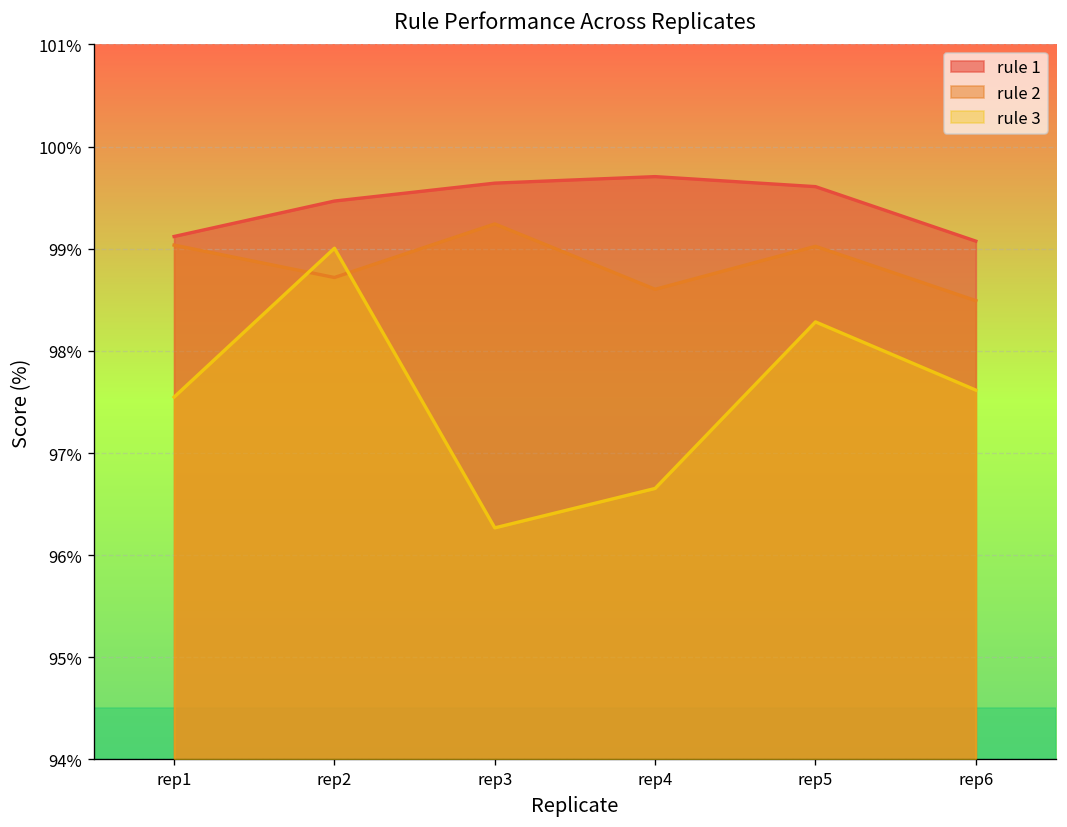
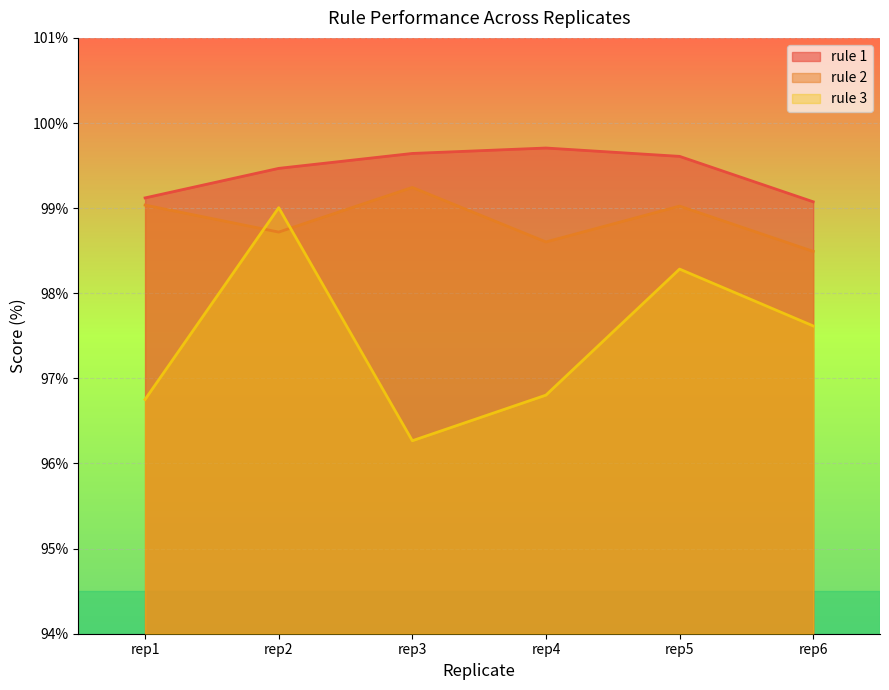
rule 3, rep1: 97.5% -> 96.8%
rule 3, rep4: 96.7% -> 96.8%
